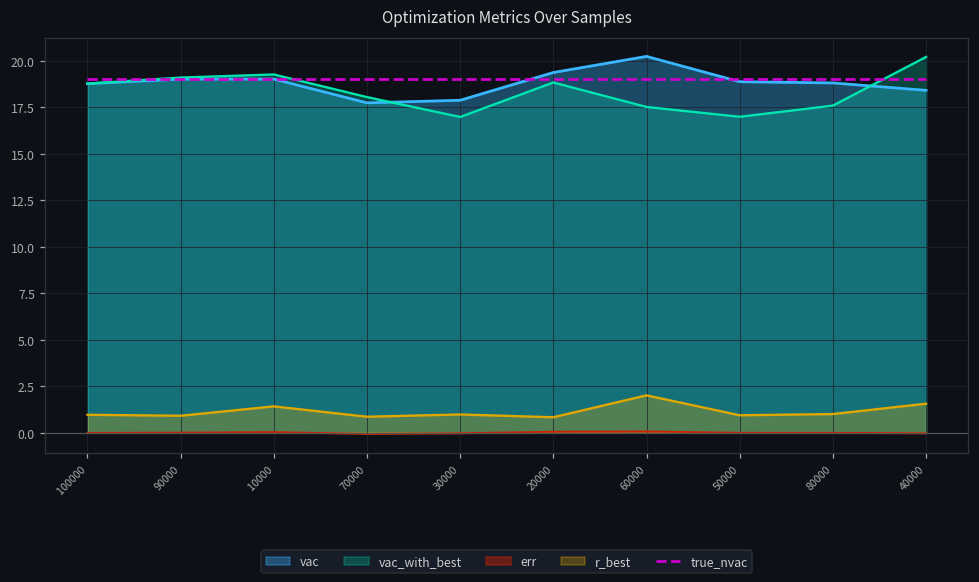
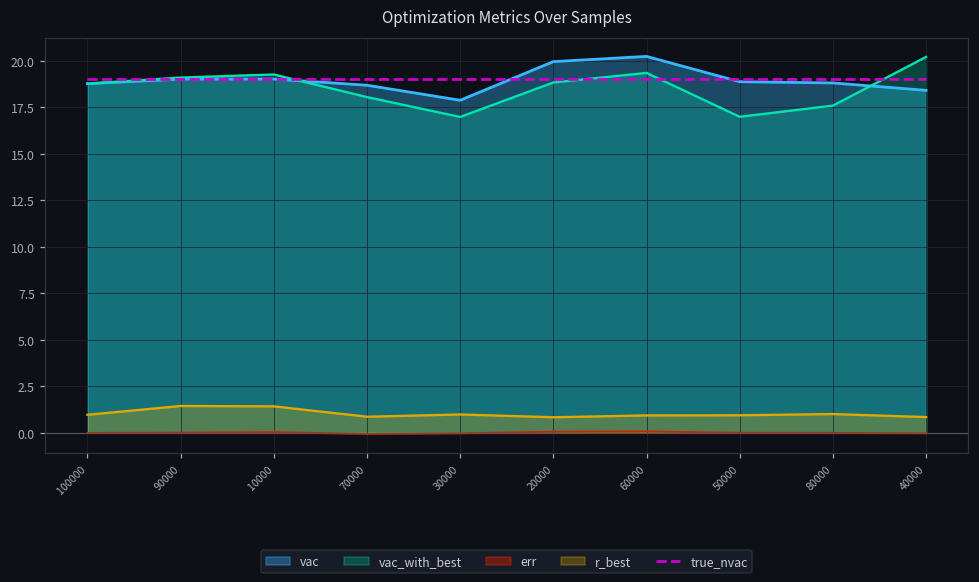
r_best, 90000: 0.9 -> 1.4
vac, 70000: 17.7 -> 18.7
vac, 20000: 19.4 -> 19.9
vac_with_best, 60000: 17.5 -> 19.3
r_best, 60000: 2.0 -> 0.9
r_best, 40000: 1.6 -> 0.8
